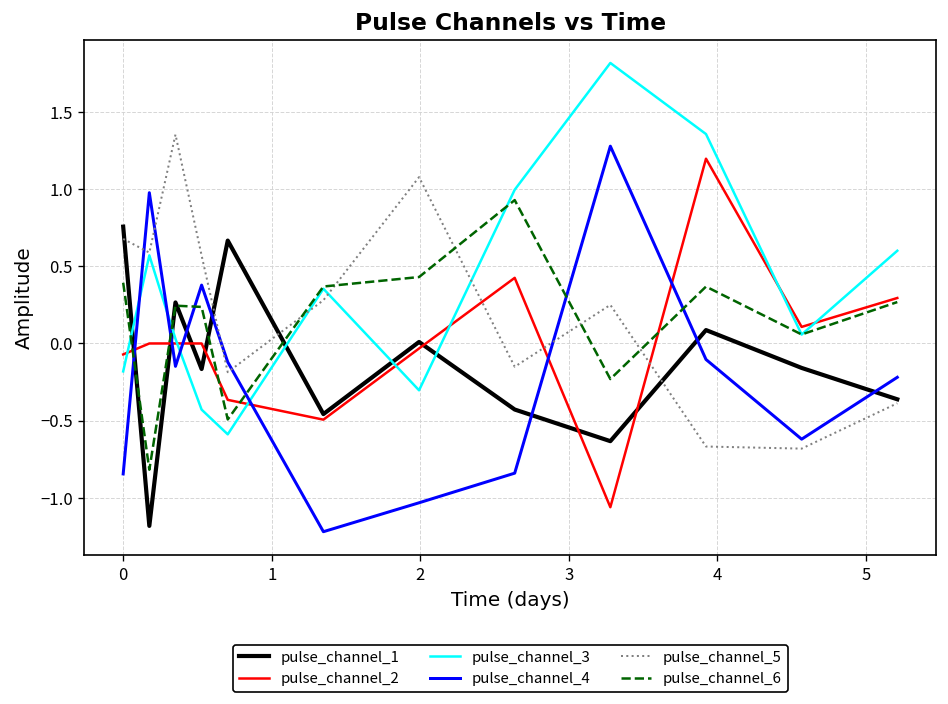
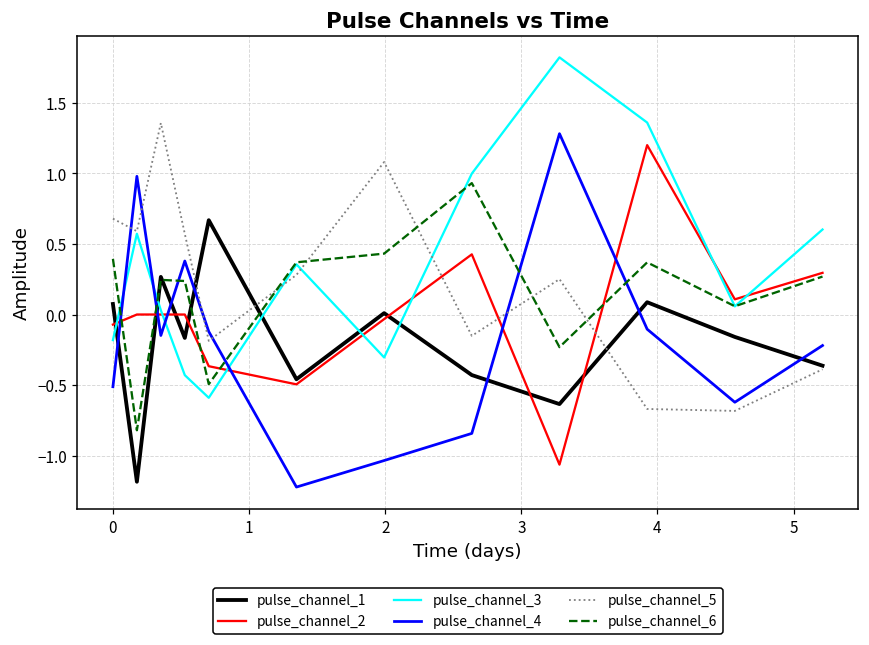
pulse_channel_1, 0: 0.76 -> 0.07
pulse_channel_4, 0: -0.85 -> -0.51
